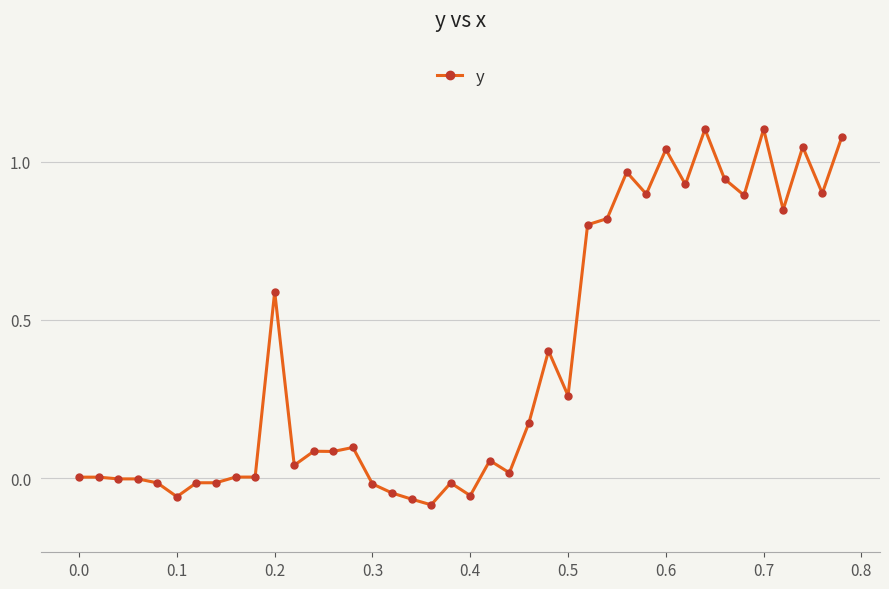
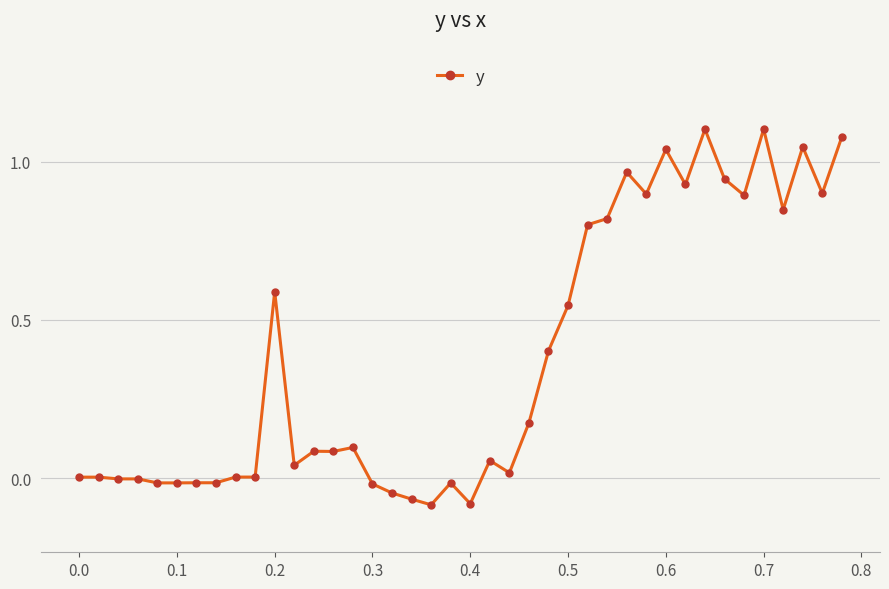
0.1: -0.06 -> -0.02
0.4: -0.06 -> -0.08
0.5: 0.26 -> 0.55
